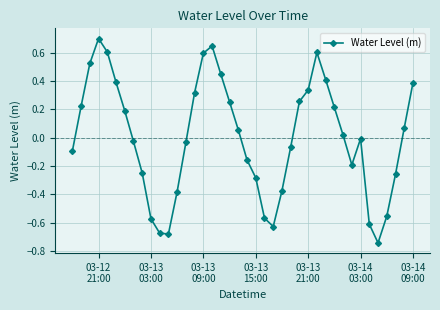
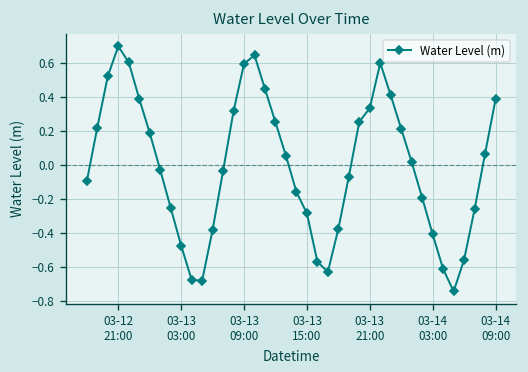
03-13 03:00: -0.57 -> -0.47
03-14 03:00: -0.01 -> -0.41
